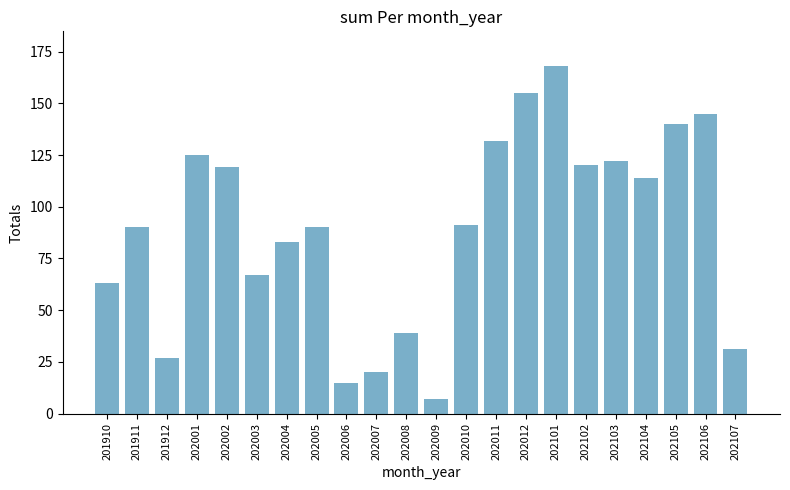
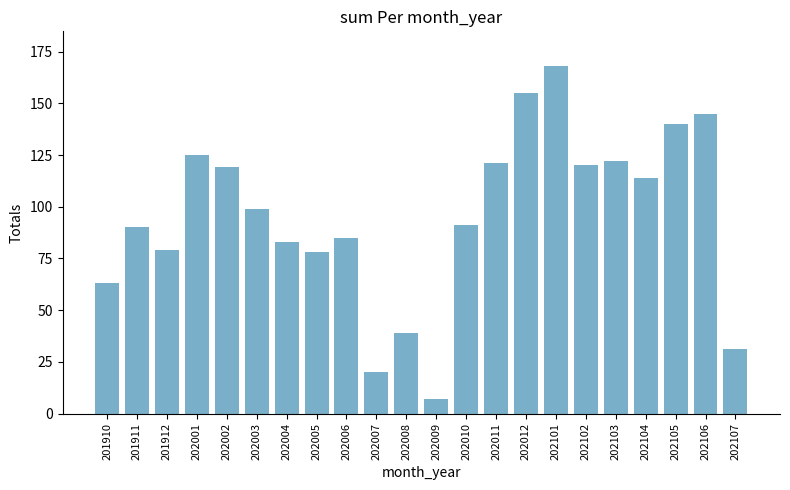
201912: 27 -> 79
202003: 67 -> 99
202005: 90 -> 78
202006: 15 -> 85
202011: 132 -> 121
